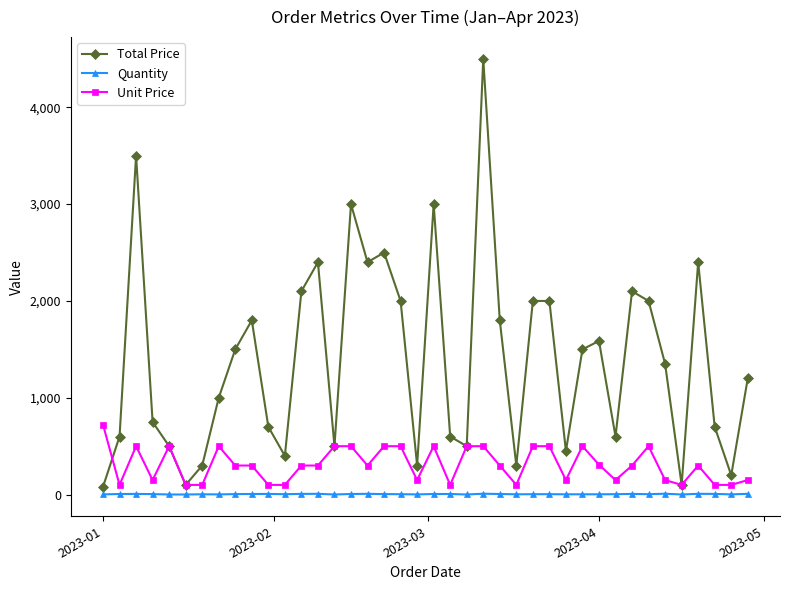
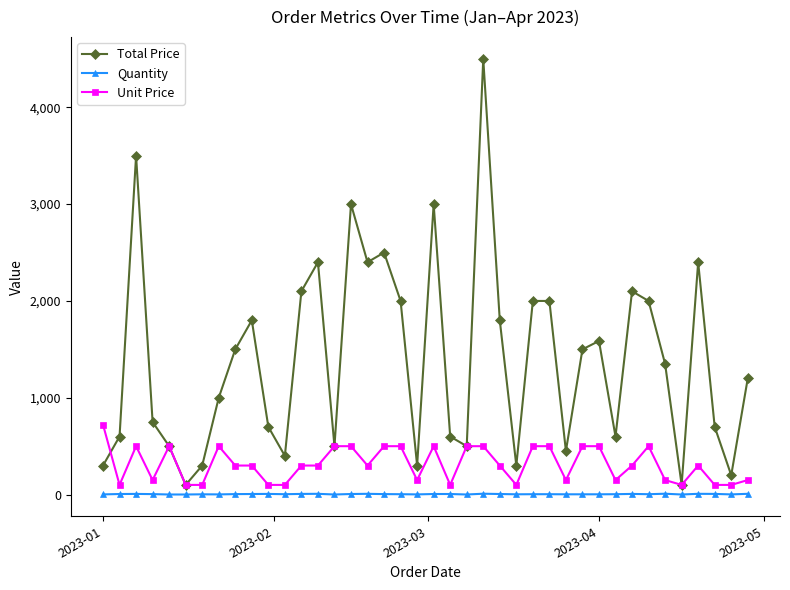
Total Price, 2023-01: 100 -> 300
Unit Price, 2023-04: 300 -> 500
